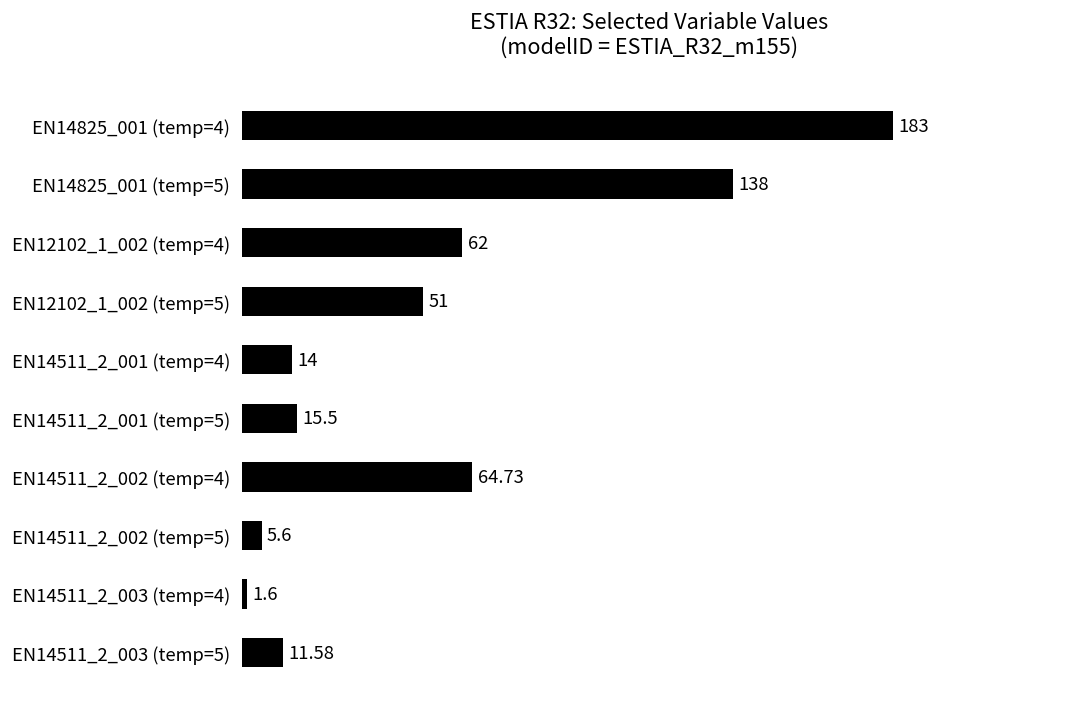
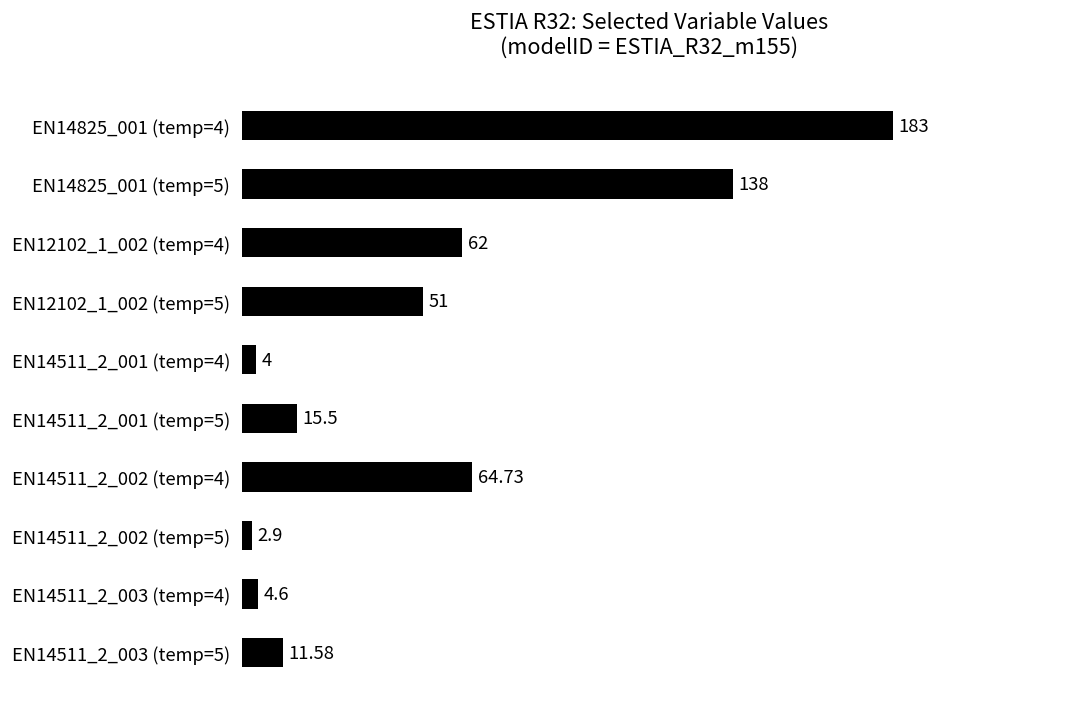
EN14511_2_001 (temp=4): 14 -> 4
EN14511_2_002 (temp=5): 5.6 -> 2.9
EN14511_2_003 (temp=4): 1.6 -> 4.6
